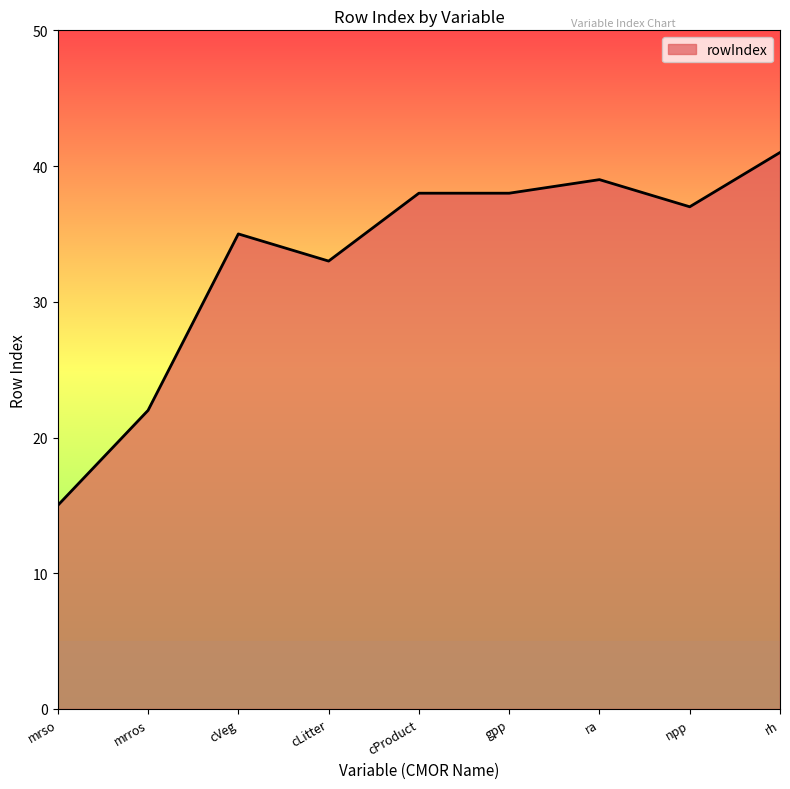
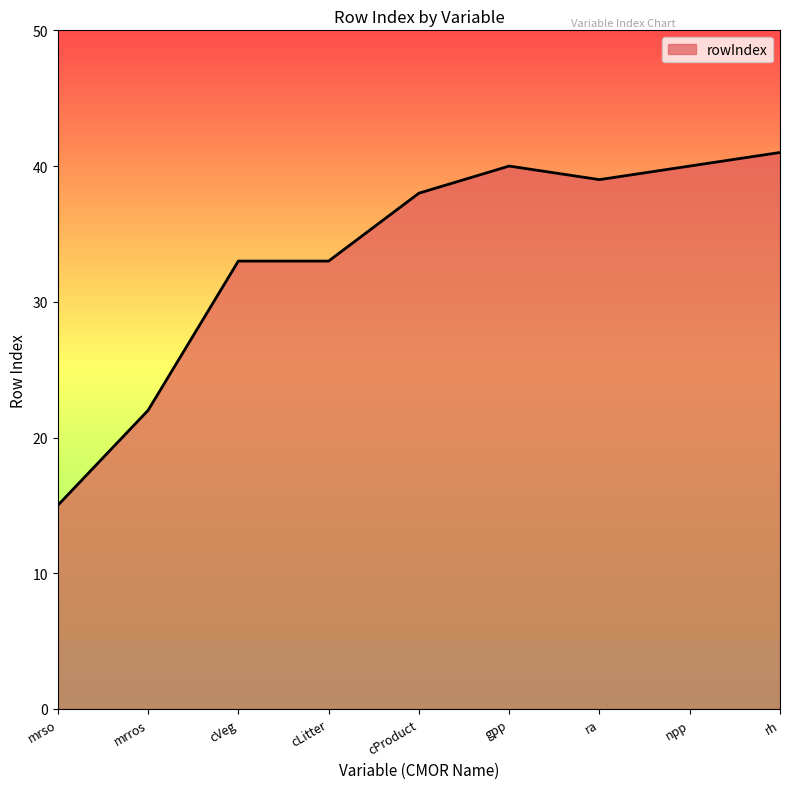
cVeg: 35 -> 33
gpp: 38 -> 40
npp: 37 -> 40
